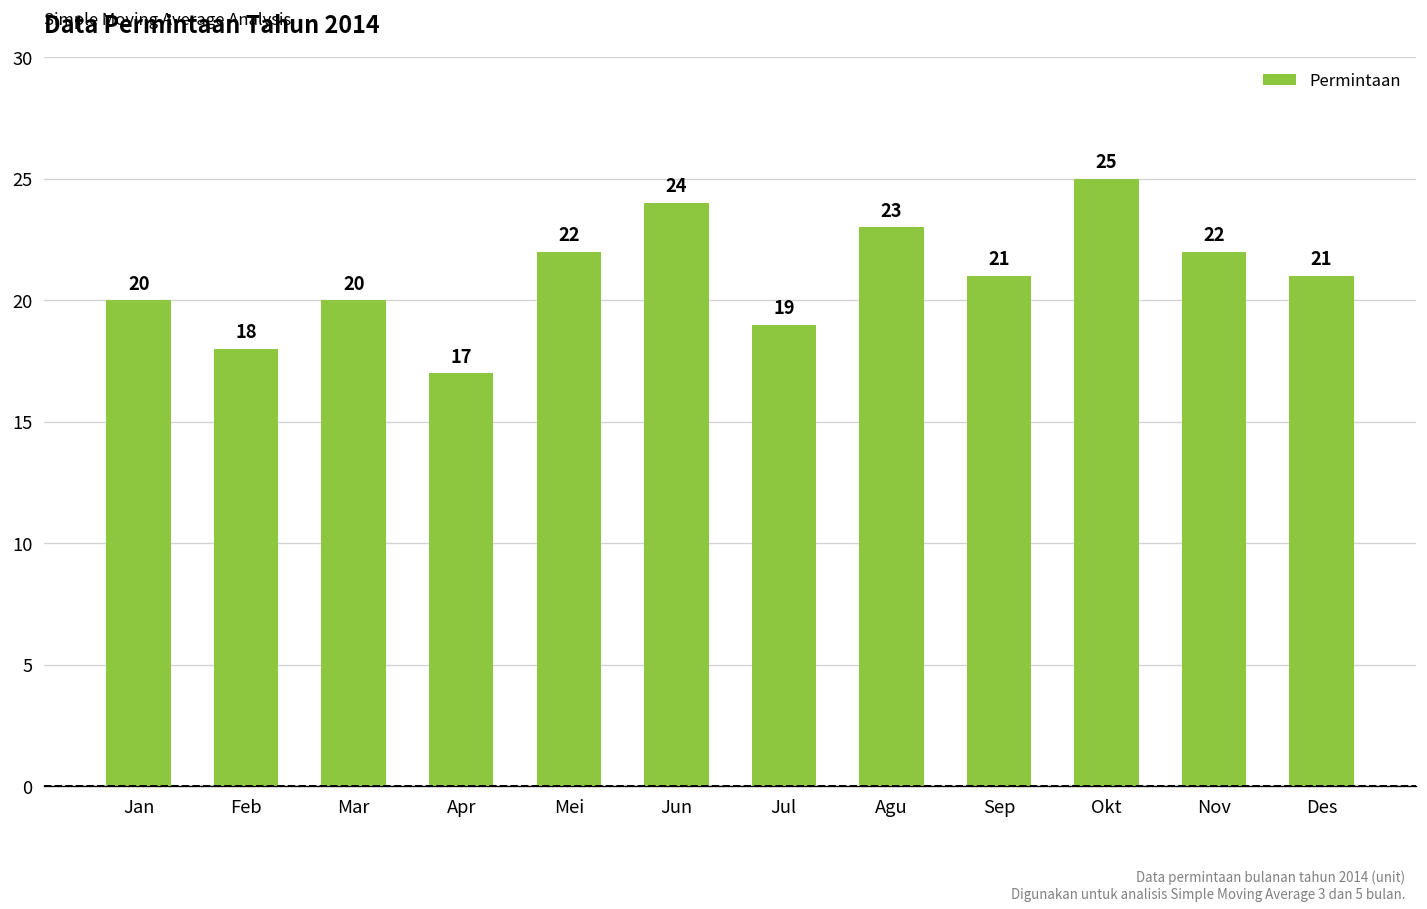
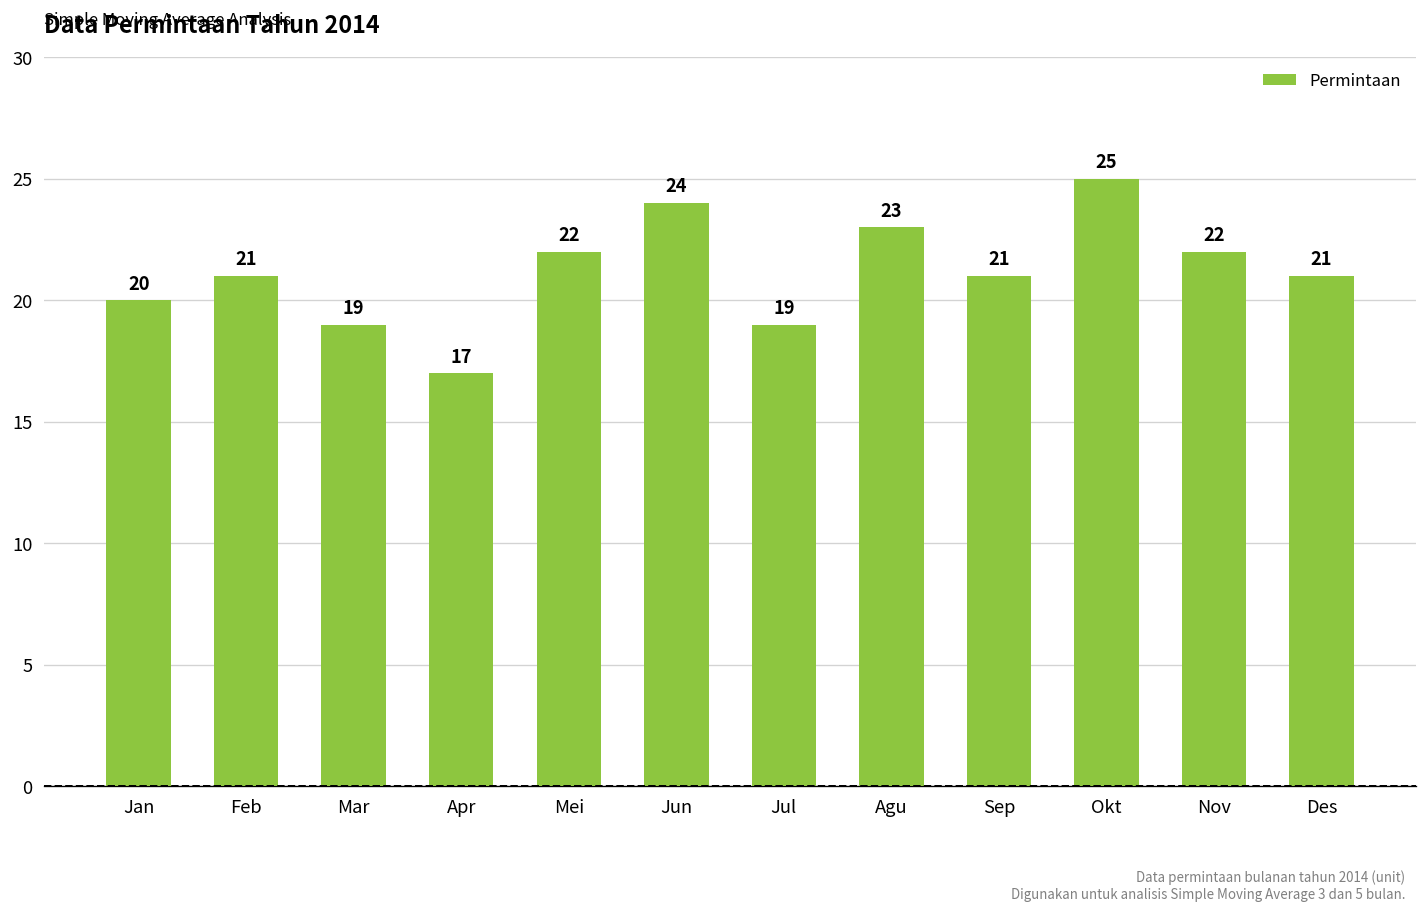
Feb: 18 -> 21
Mar: 20 -> 19
